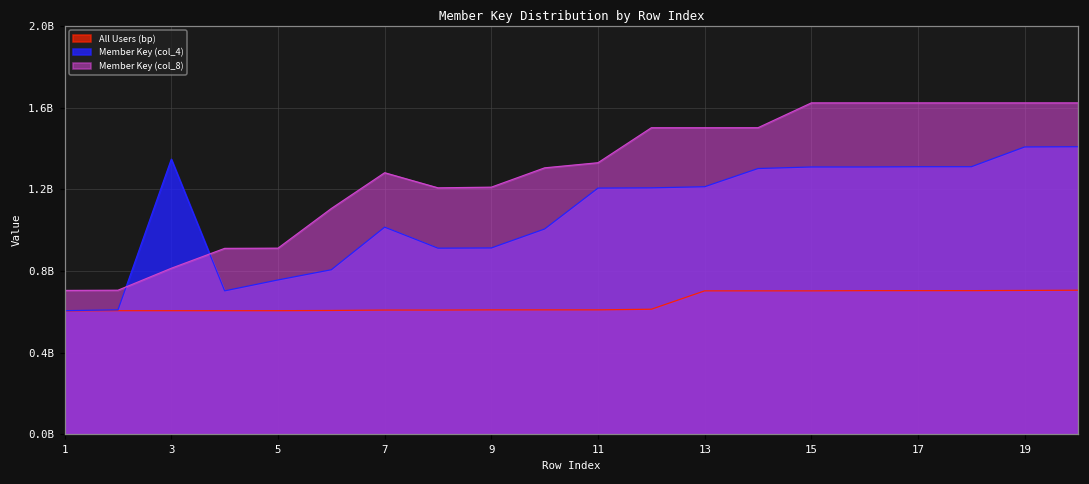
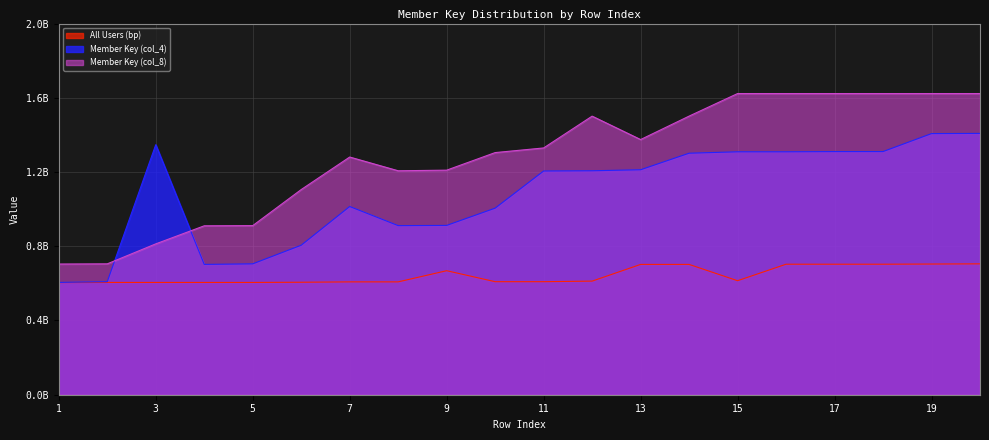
Member Key (col_4), 5: 760000000 -> 710000000
All Users (bp), 9: 610000000 -> 670000000
Member Key (col_8), 13: 1500000000 -> 1370000000
All Users (bp), 15: 700000000 -> 610000000
